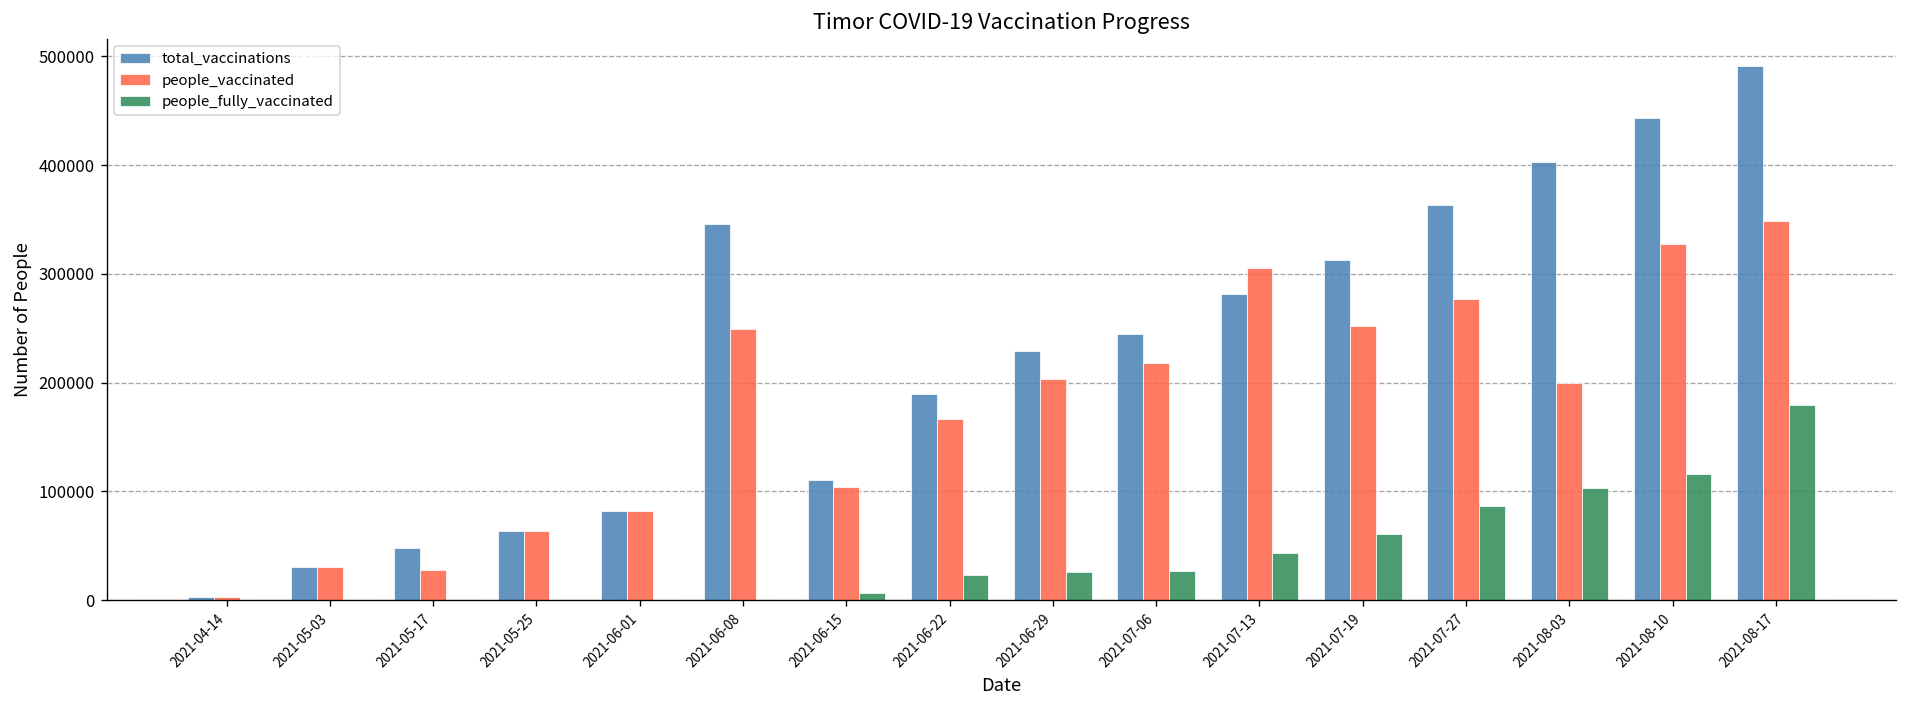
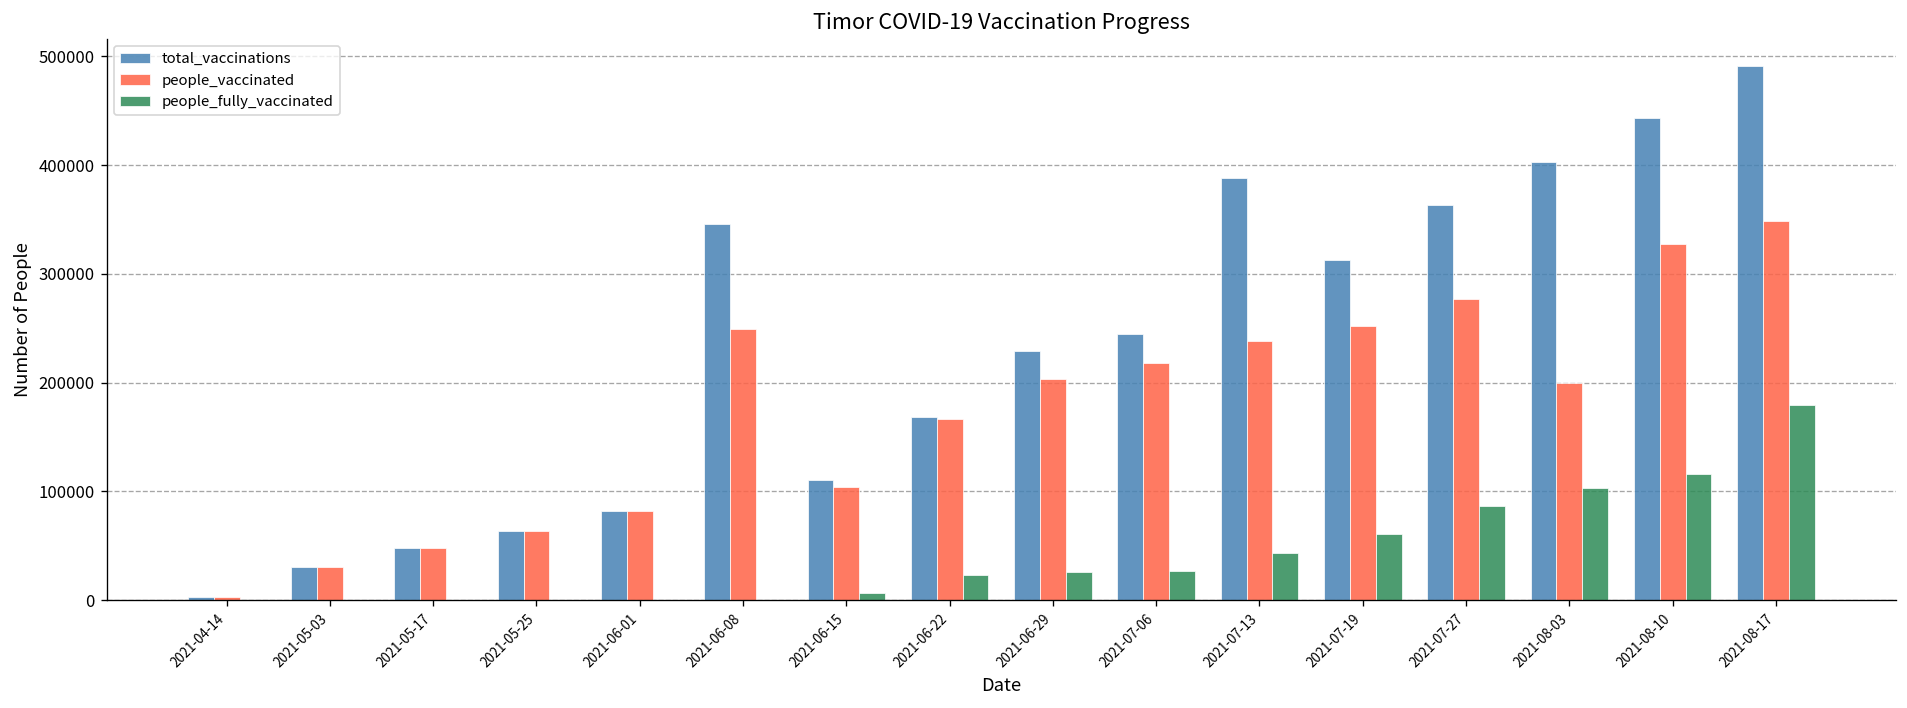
people_vaccinated, 2021-05-17: 30000 -> 50000
total_vaccinations, 2021-06-22: 190000 -> 170000
total_vaccinations, 2021-07-13: 280000 -> 390000
people_vaccinated, 2021-07-13: 310000 -> 240000
